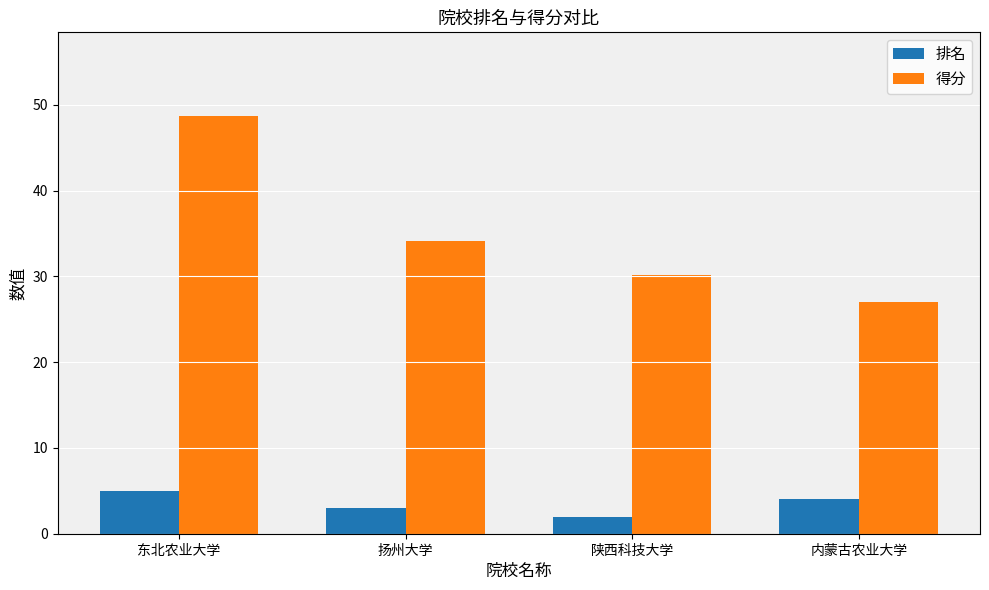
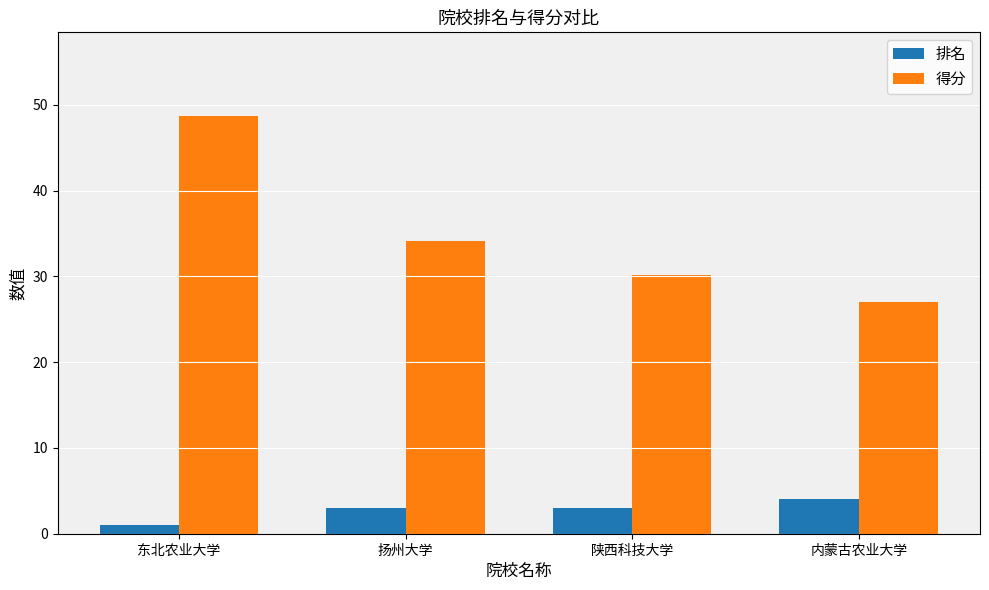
排名, 东北农业大学: 5 -> 1
排名, 陕西科技大学: 2 -> 3
